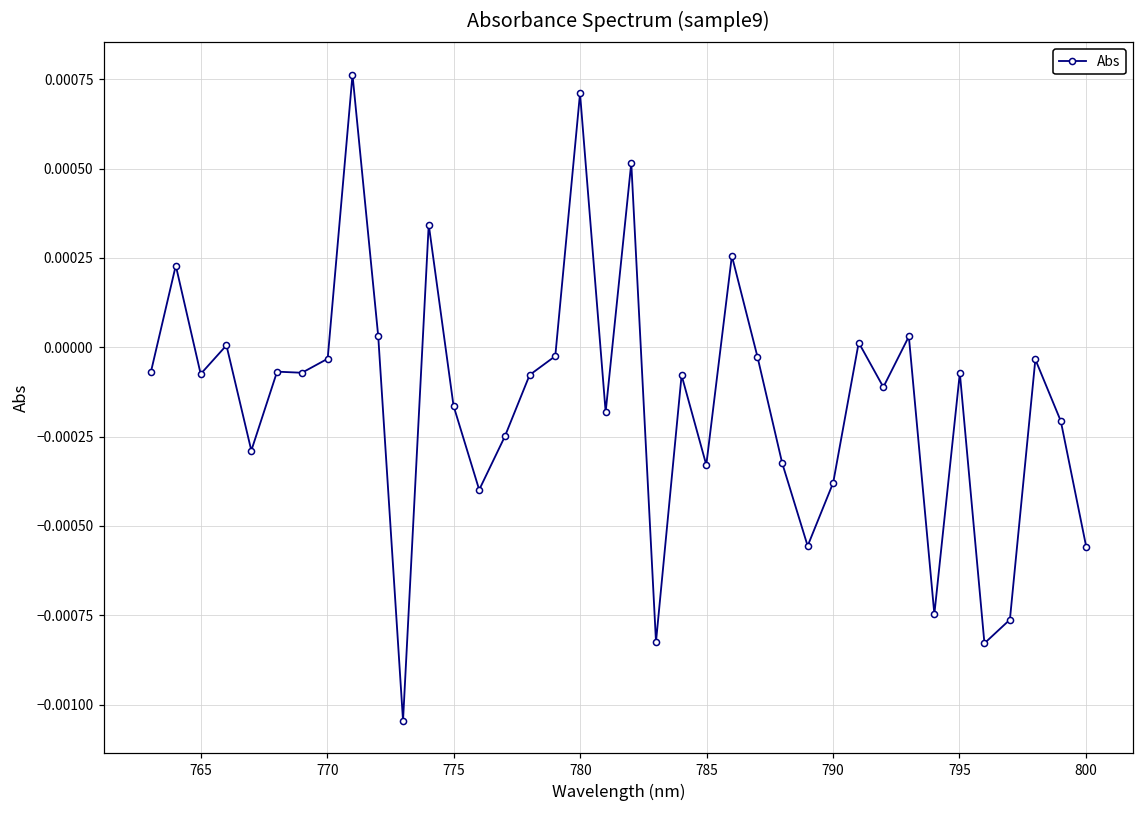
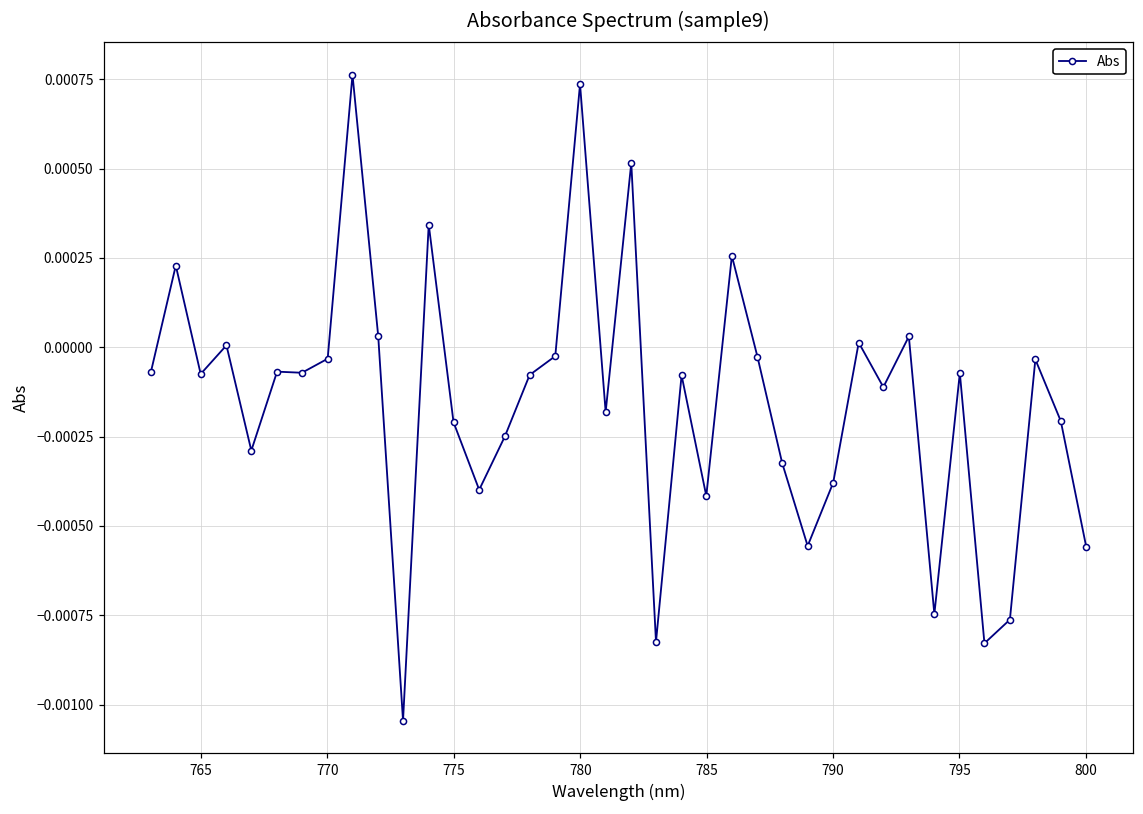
775: -0.00016 -> -0.00021
780: 0.00071 -> 0.00074
785: -0.00033 -> -0.00042
